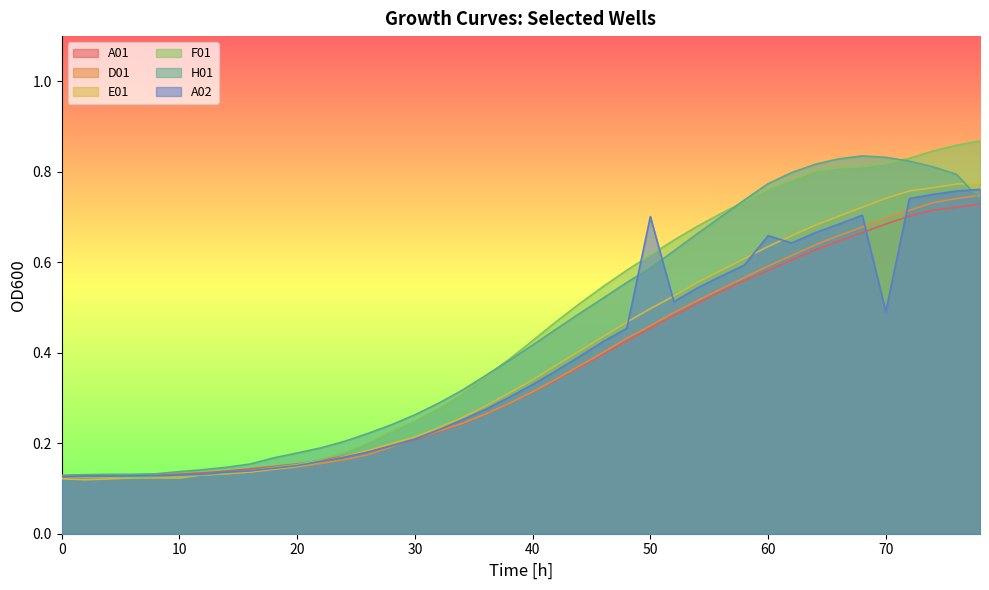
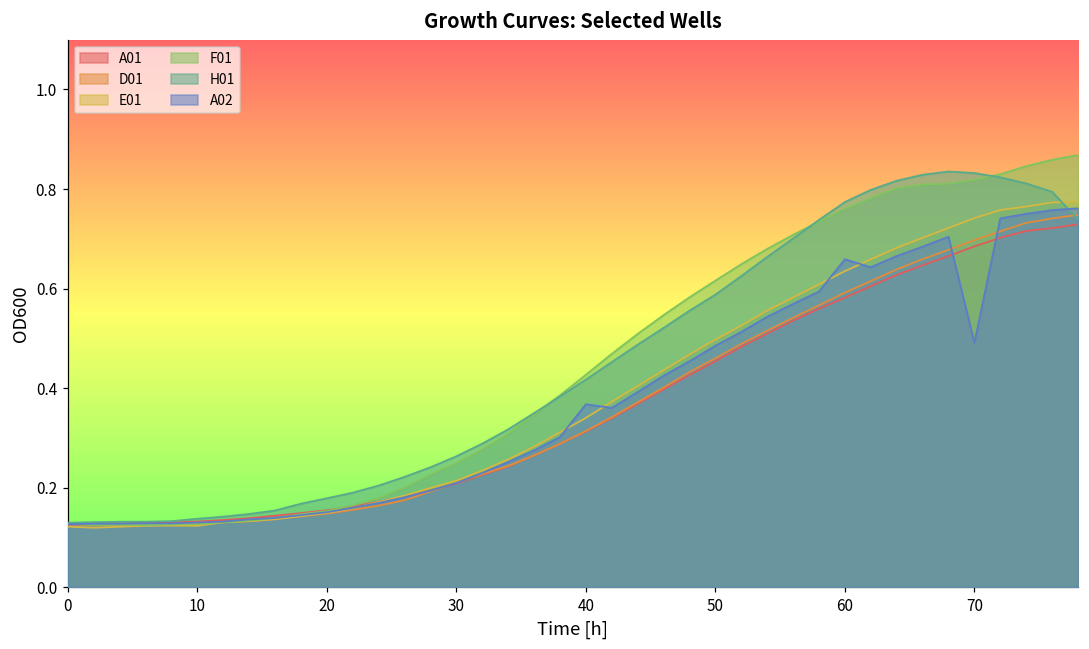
A02, 40: 0.33 -> 0.37
A02, 50: 0.70 -> 0.49
